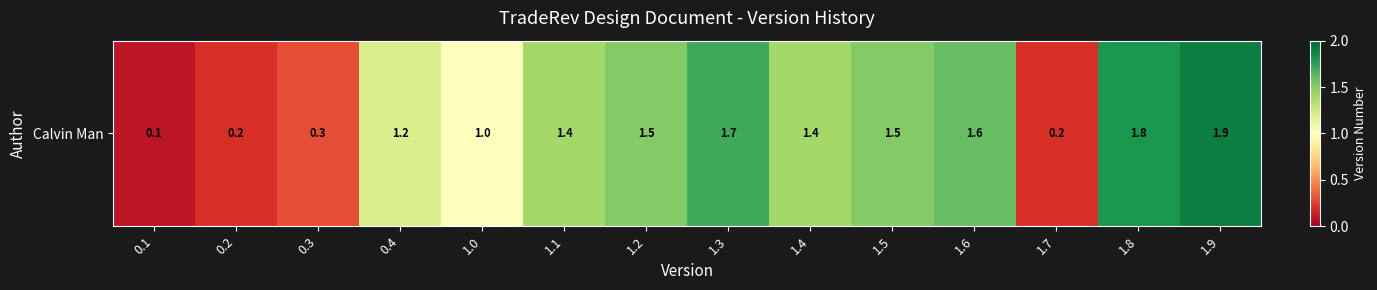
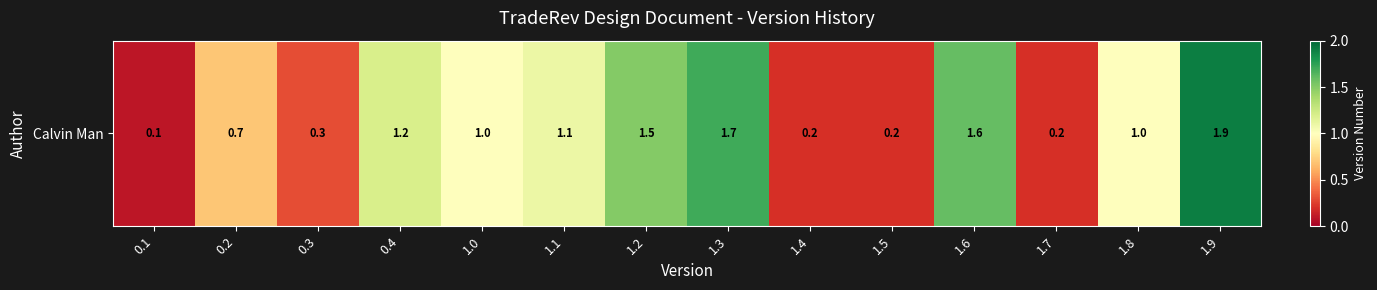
Calvin Man, 0.2: 0.2 -> 0.7
Calvin Man, 1.1: 1.4 -> 1.1
Calvin Man, 1.4: 1.4 -> 0.2
Calvin Man, 1.5: 1.5 -> 0.2
Calvin Man, 1.8: 1.8 -> 1.0
